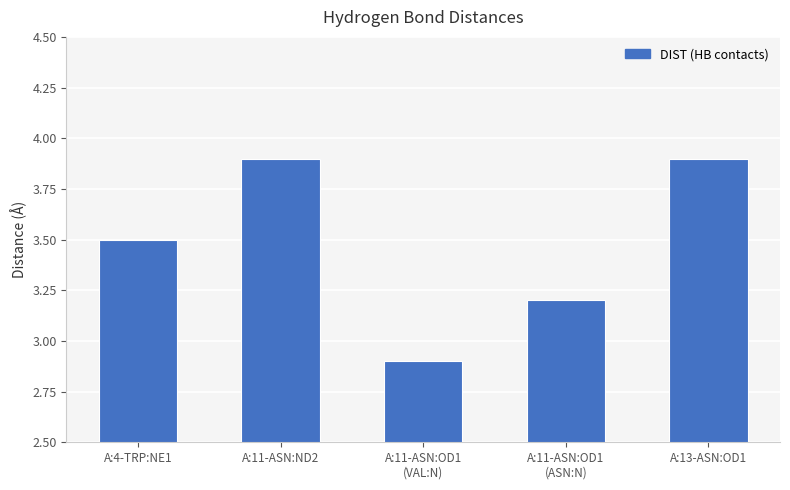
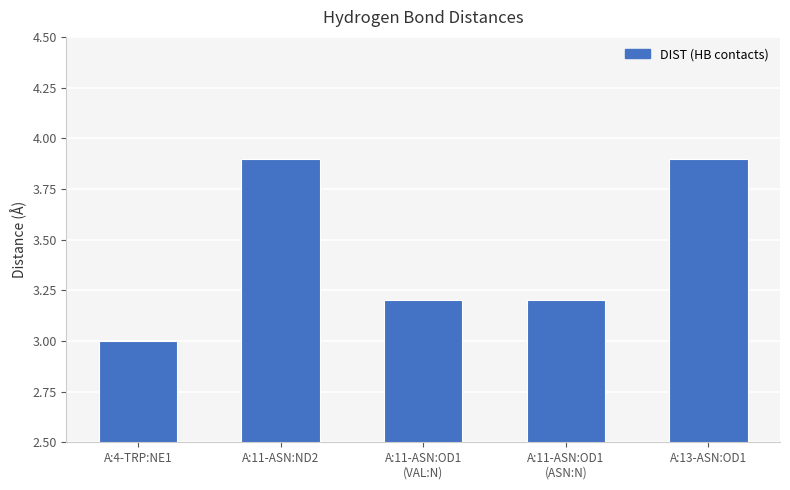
A:4-TRP:NE1: 3.5 -> 3.0
A:11-ASN:OD1 (VAL:N): 2.9 -> 3.2
